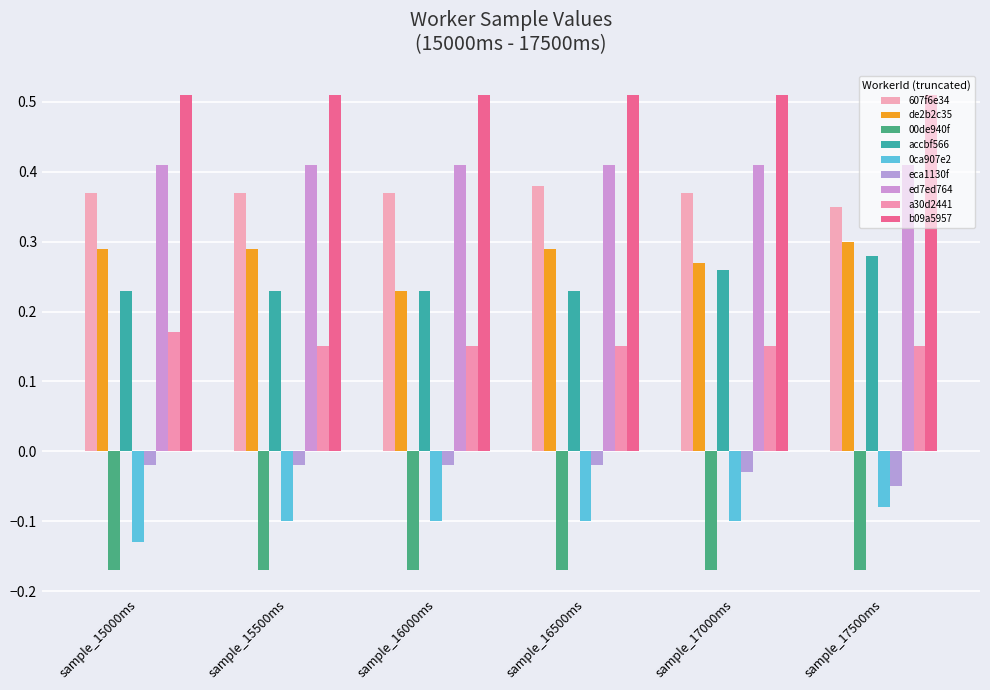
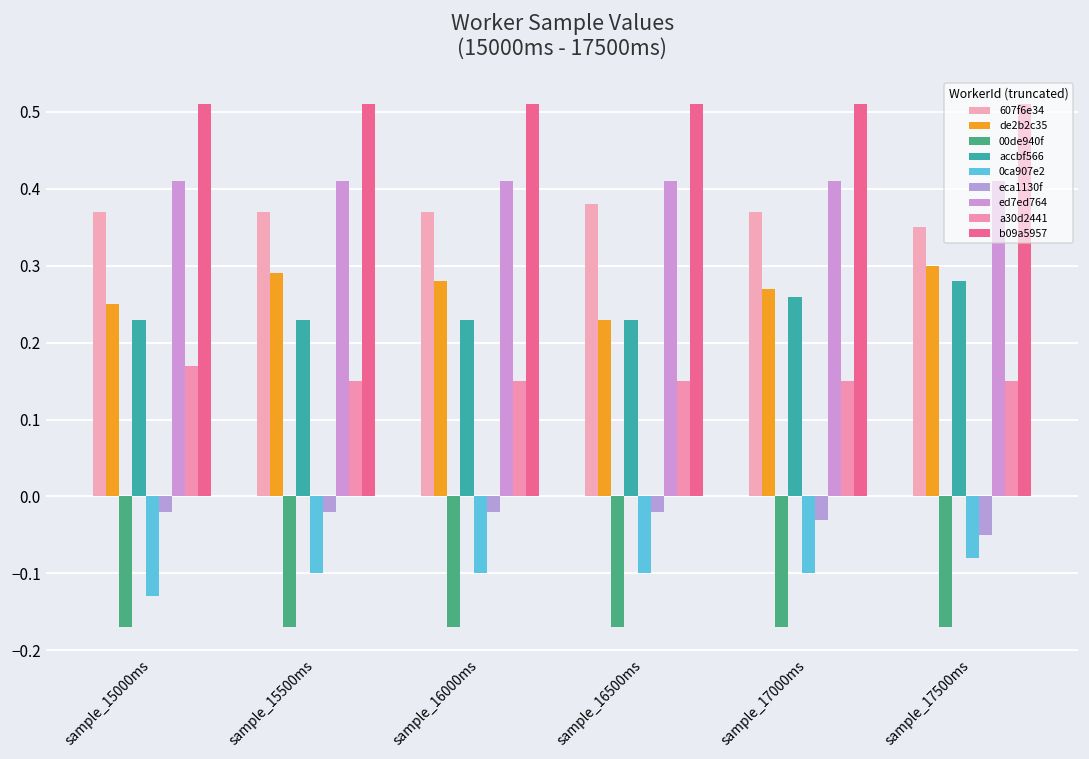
de2b2c35, sample_15000ms: 0.29 -> 0.25
de2b2c35, sample_16000ms: 0.23 -> 0.28
de2b2c35, sample_16500ms: 0.29 -> 0.23
